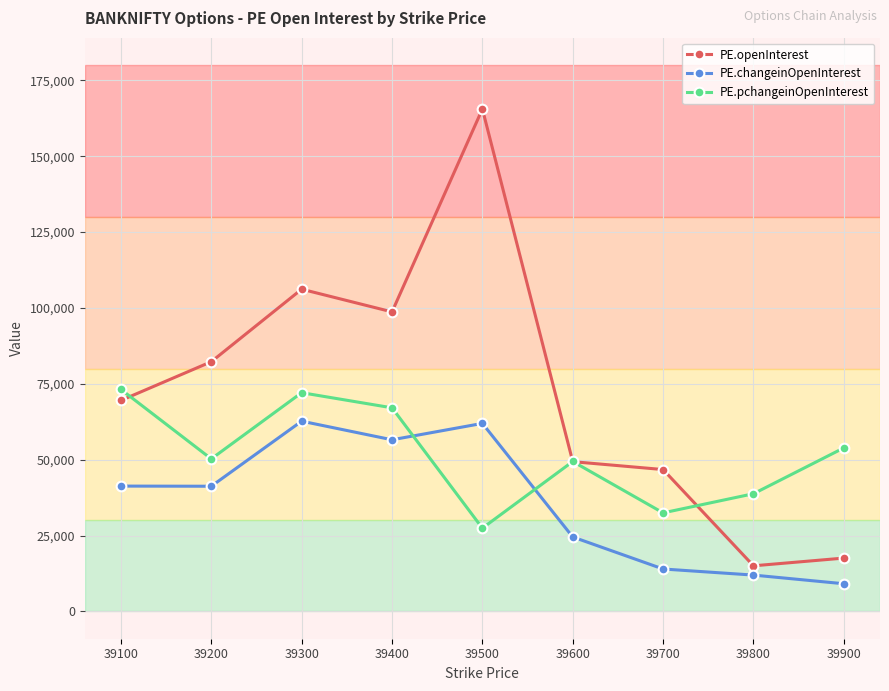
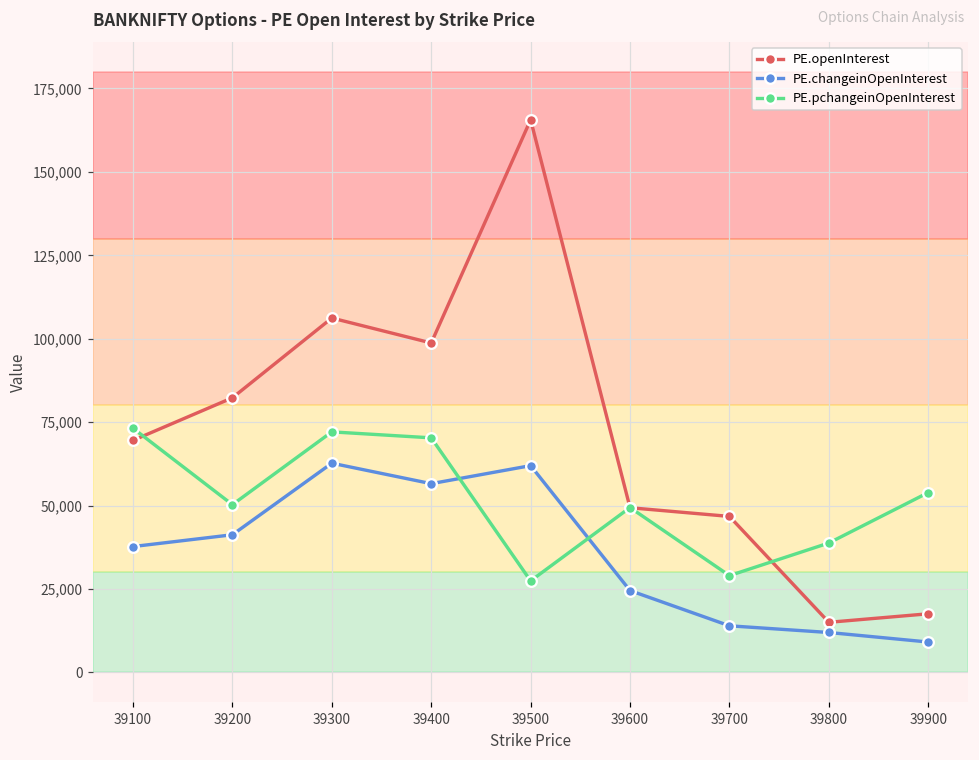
PE.changeinOpenInterest, 39100: 41,000 -> 38,000
PE.pchangeinOpenInterest, 39400: 67,000 -> 70,000
PE.pchangeinOpenInterest, 39700: 32,000 -> 29,000
